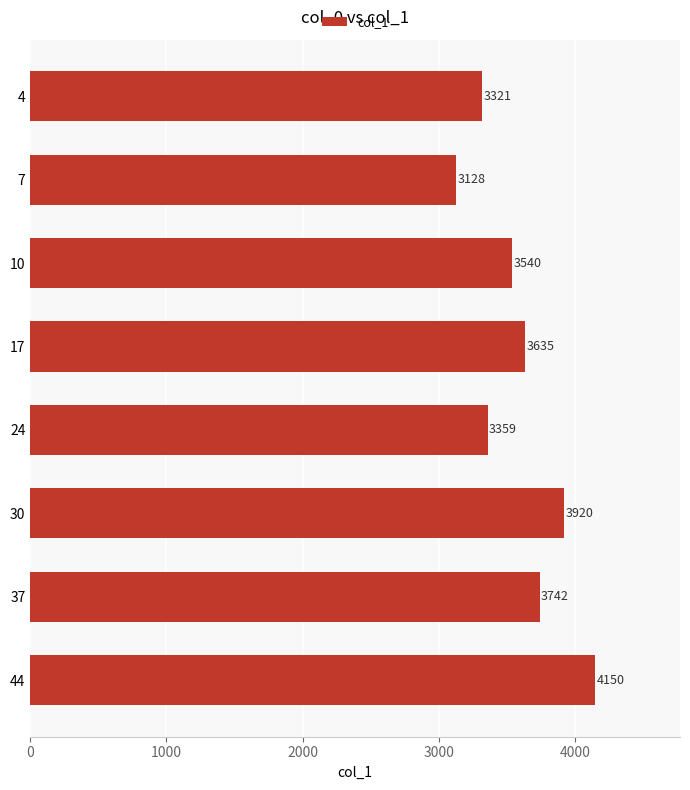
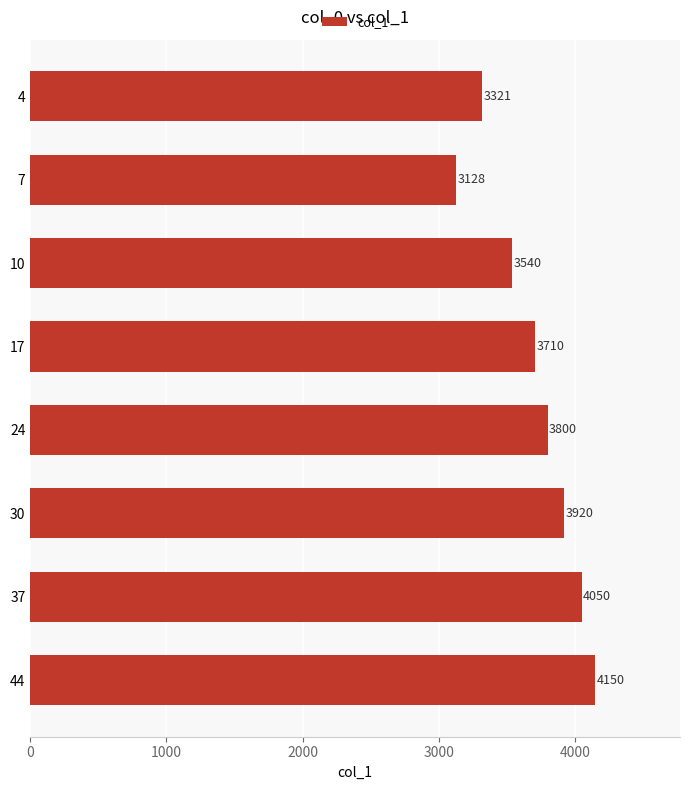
17: 3635 -> 3710
24: 3359 -> 3800
37: 3742 -> 4050
